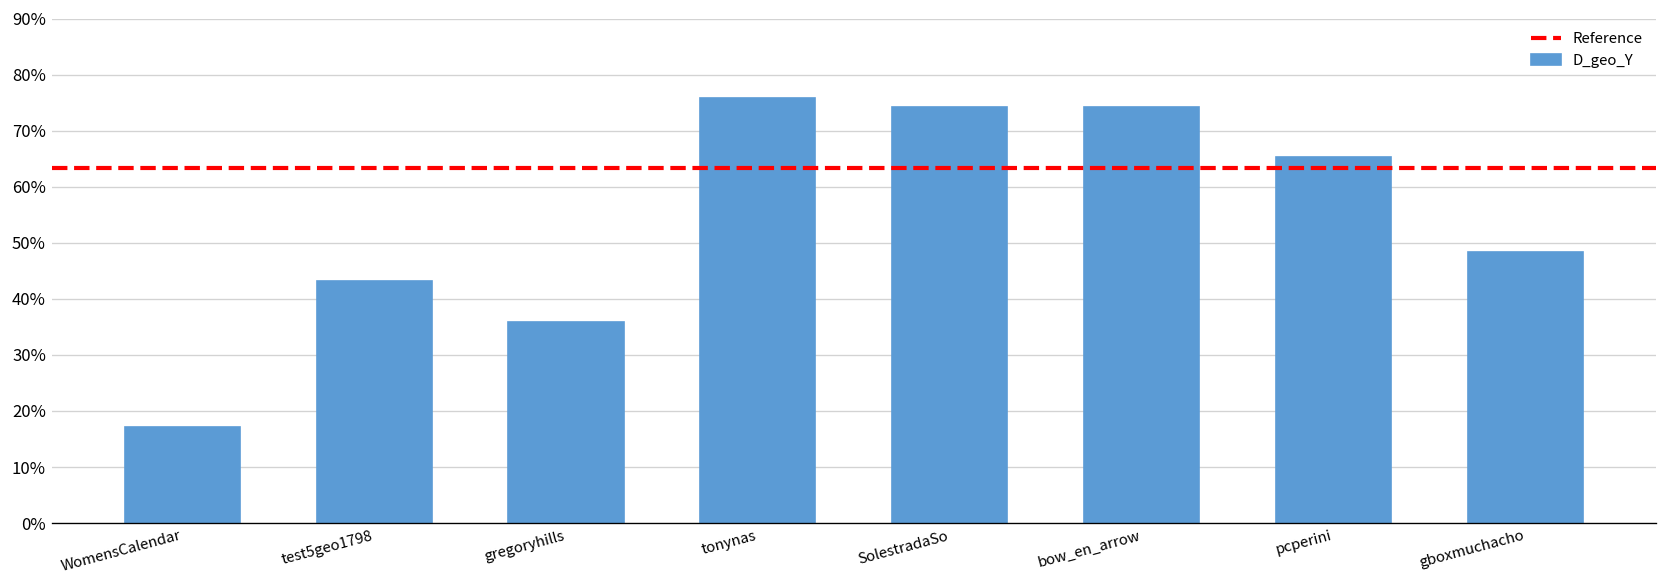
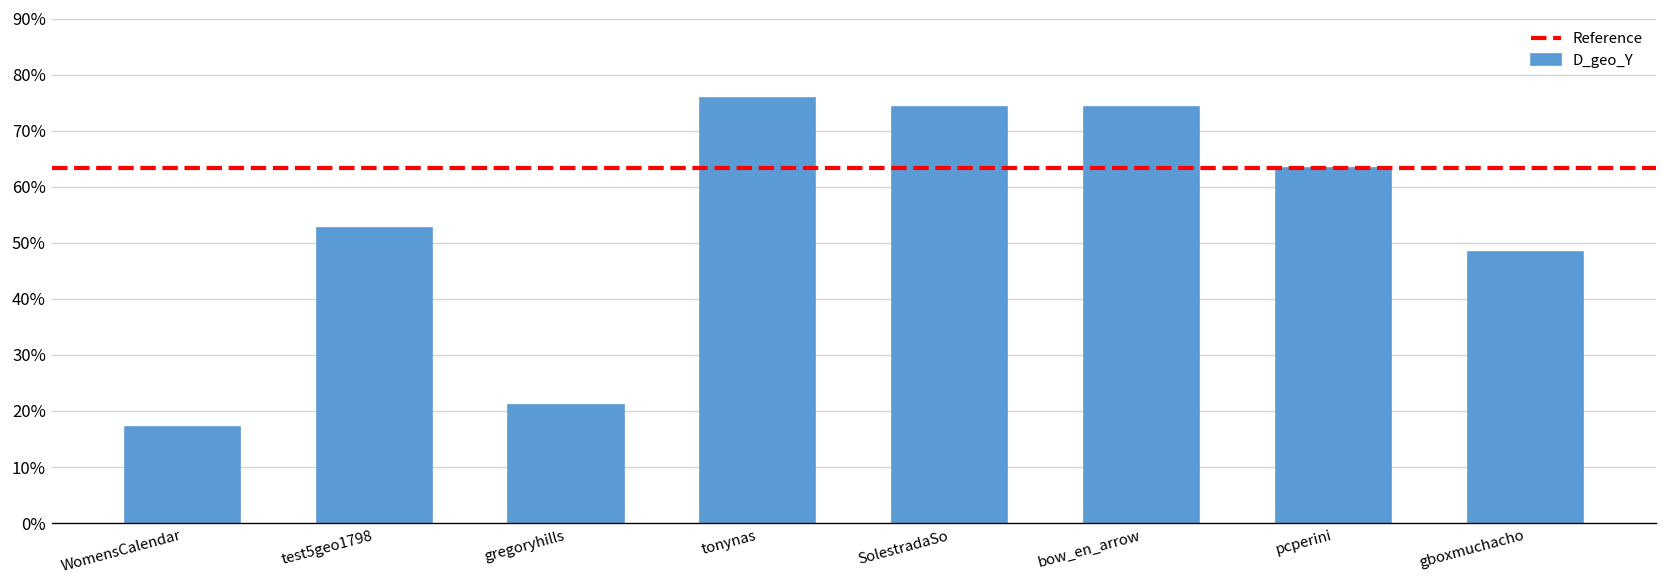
test5geo1798: 43% -> 53%
gregoryhills: 36% -> 21%
pcperini: 65% -> 63%
